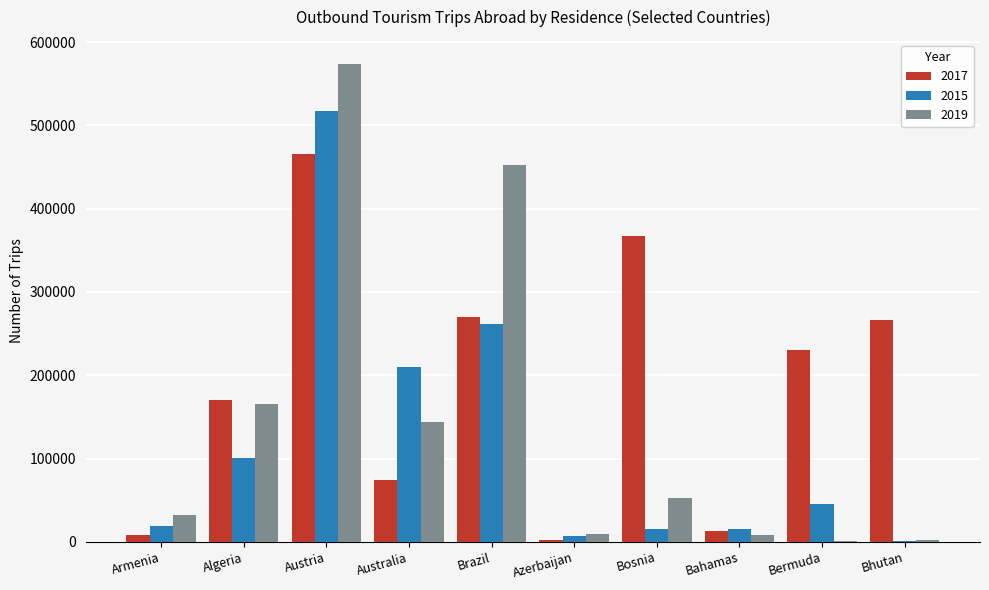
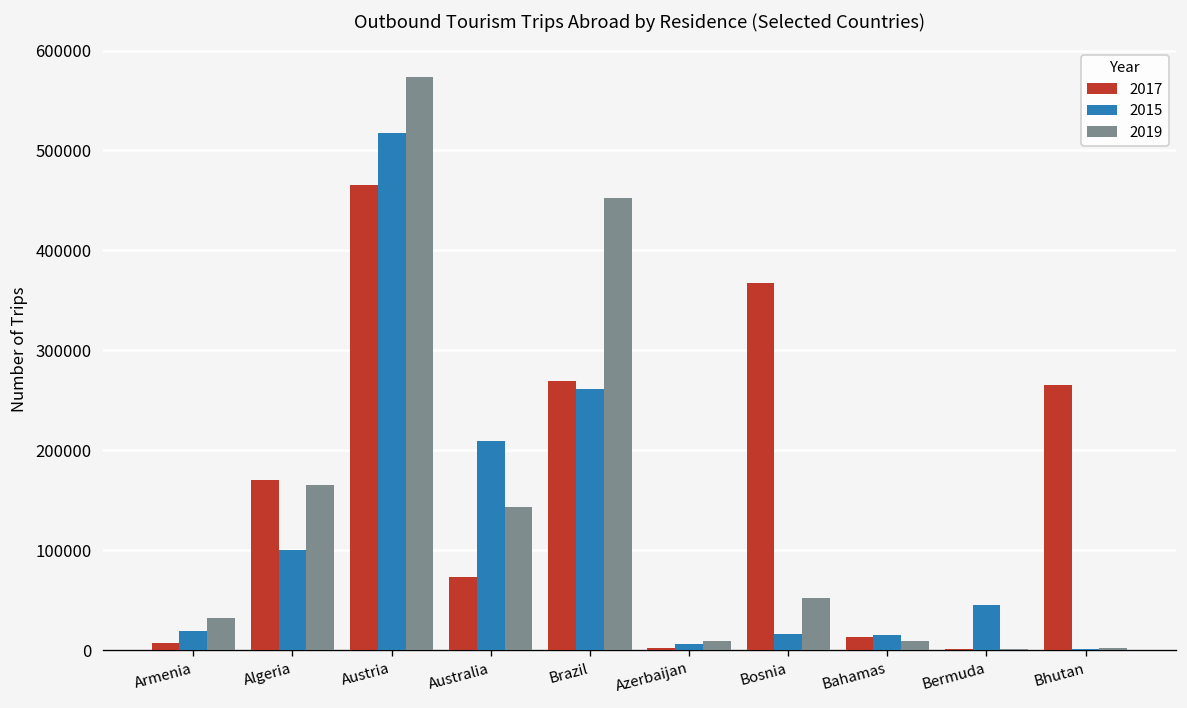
2017, Bermuda: 230000 -> 0
